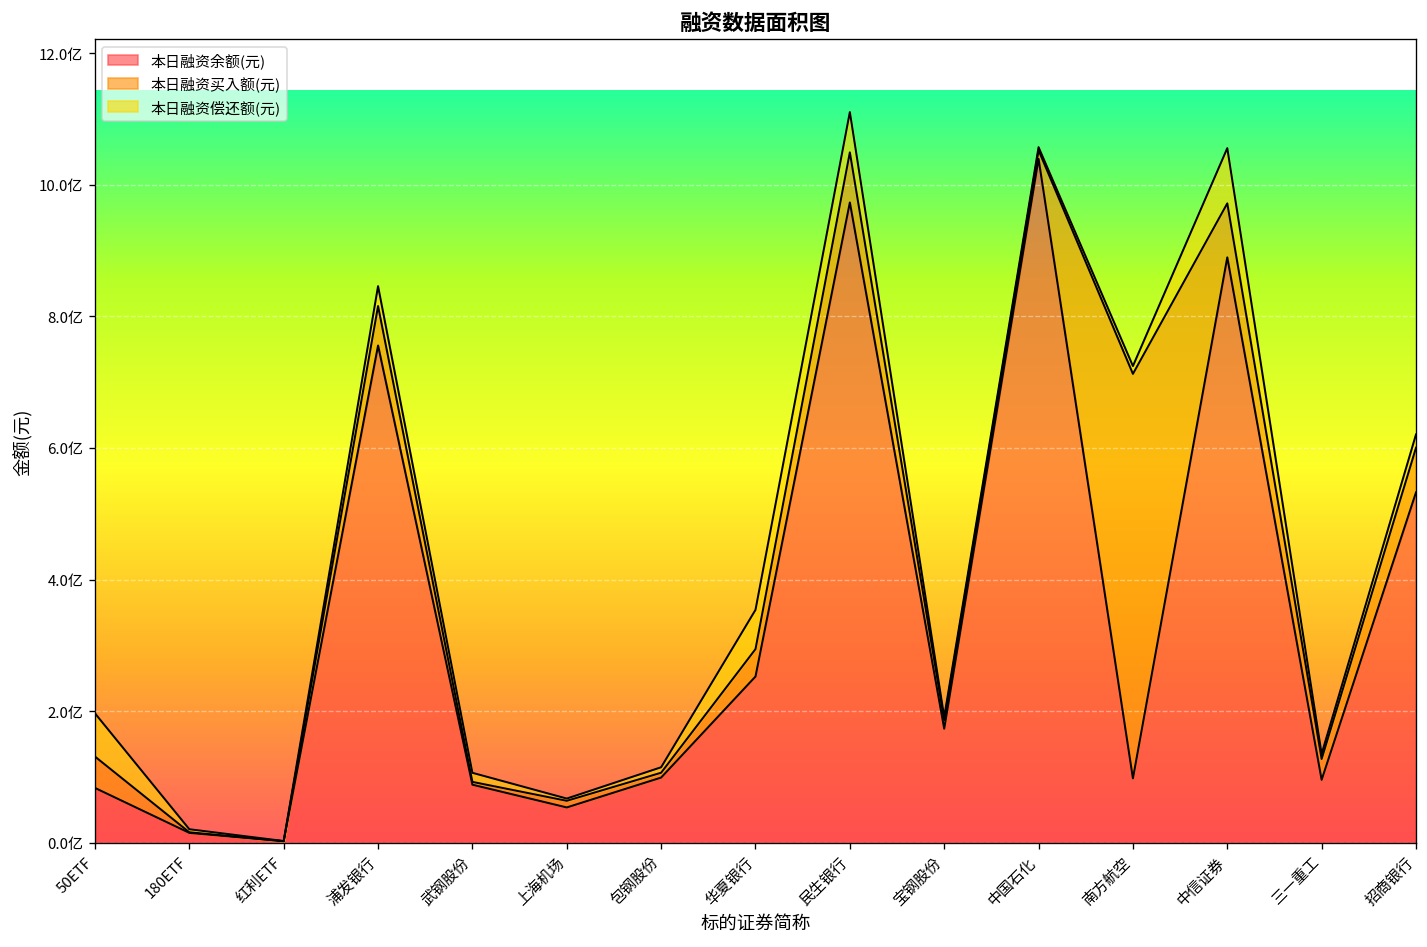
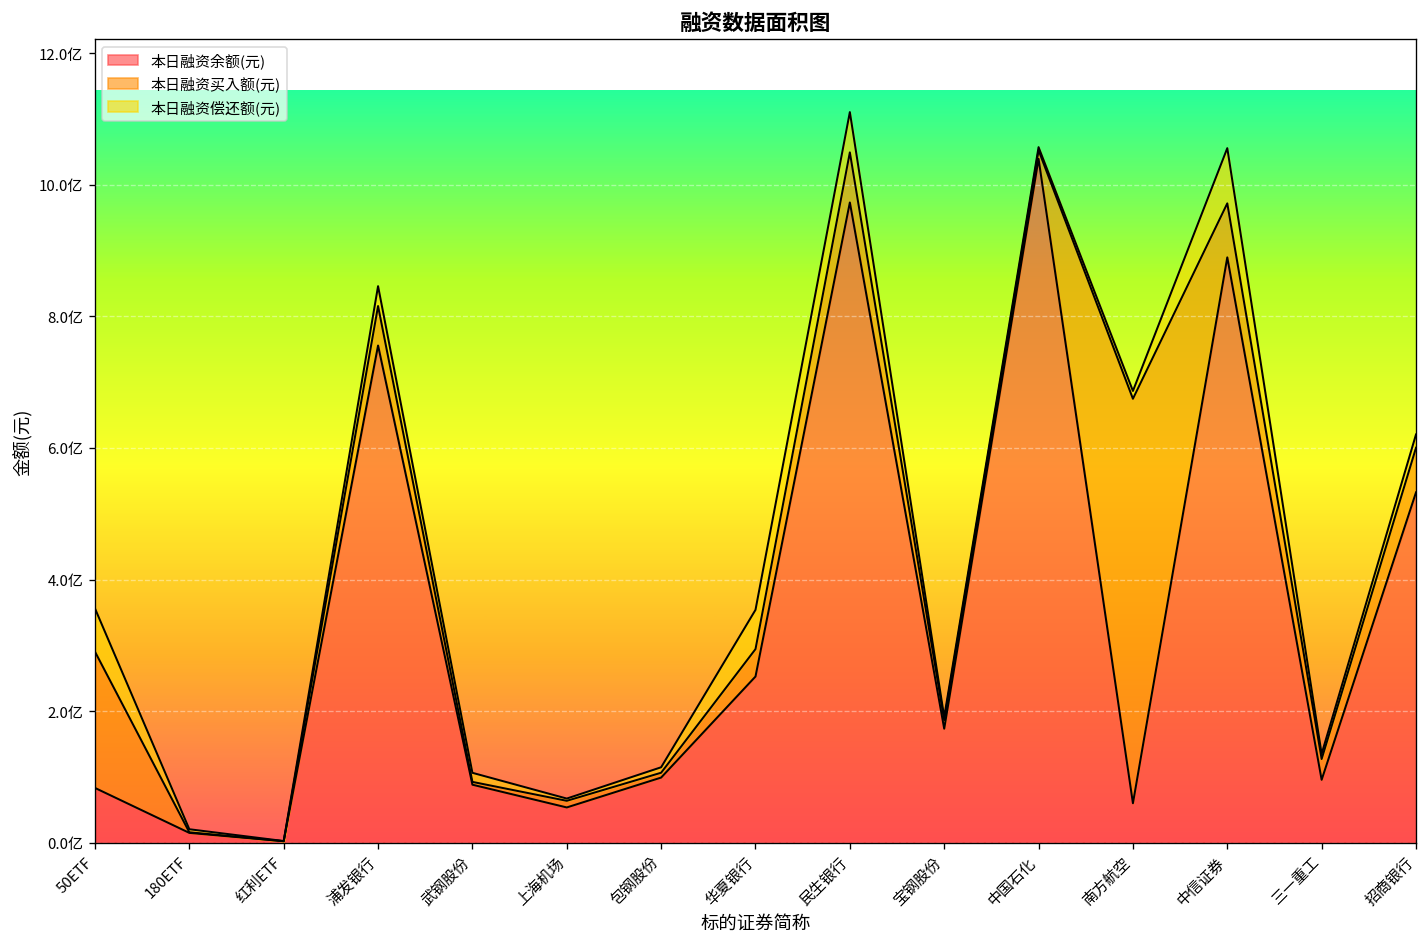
本日融资买入额(元), 50ETF: 0.5亿 -> 2.1亿
本日融资余额(元), 南方航空: 1.0亿 -> 0.6亿
